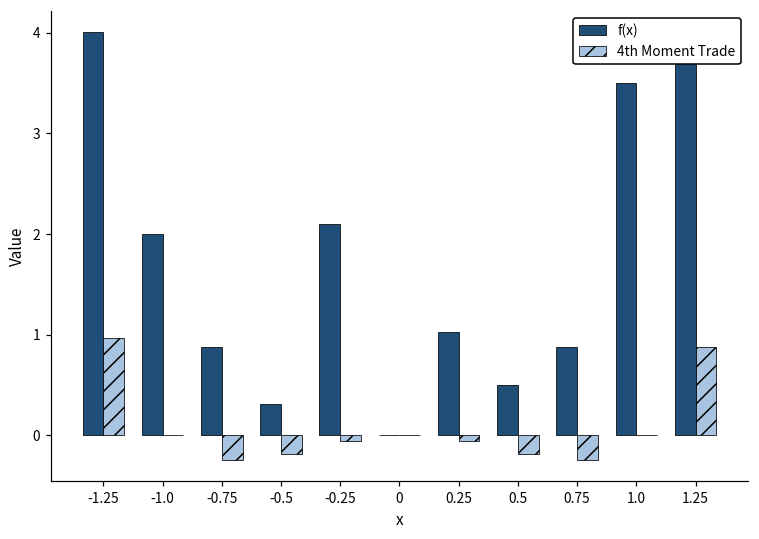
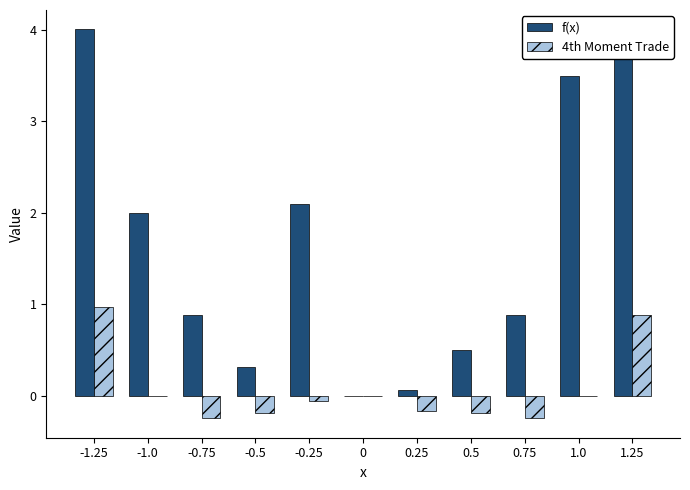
f(x), 0.25: 1.0 -> 0.1
4th Moment Trade, 0.25: -0.1 -> -0.2
